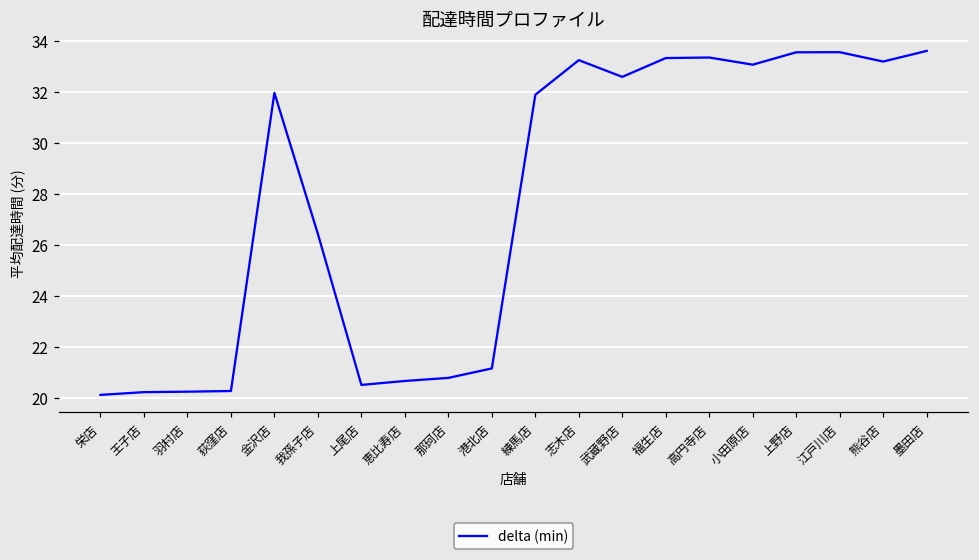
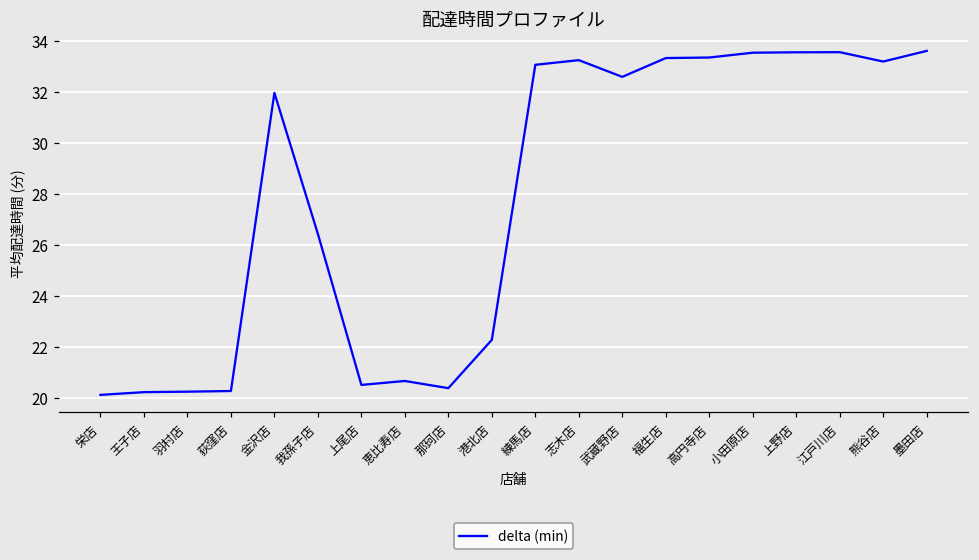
那珂店: 20.8 -> 20.4
港北店: 21.2 -> 22.3
練馬店: 31.9 -> 33.1
小田原店: 33.1 -> 33.5
